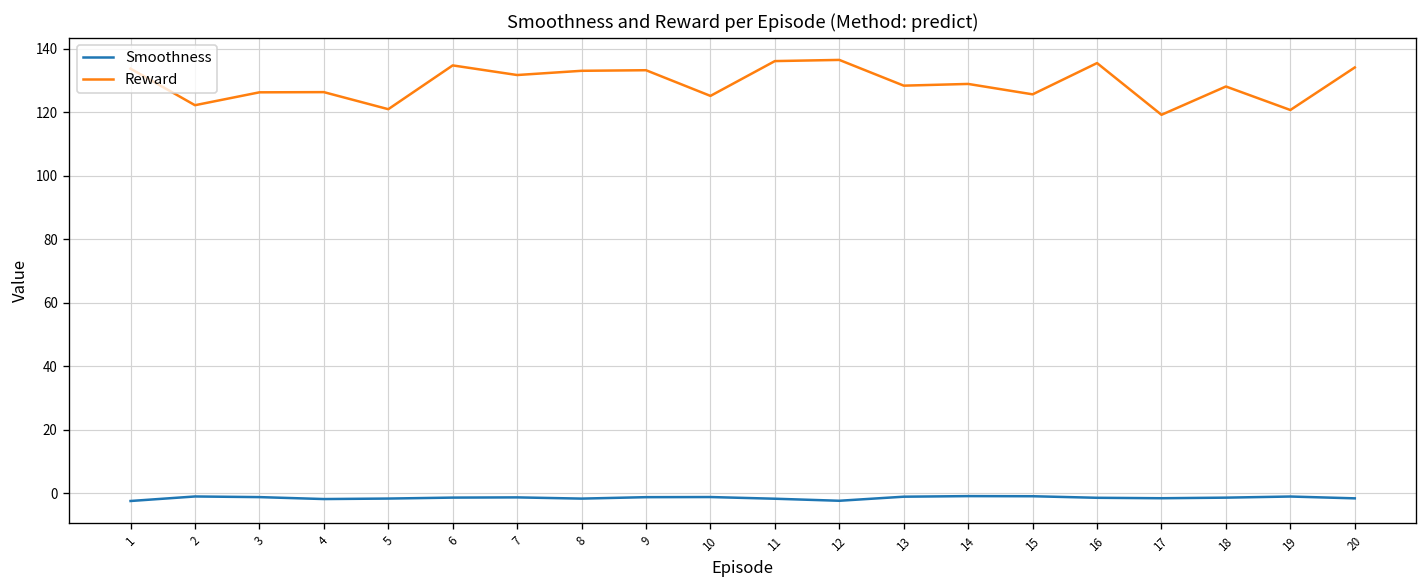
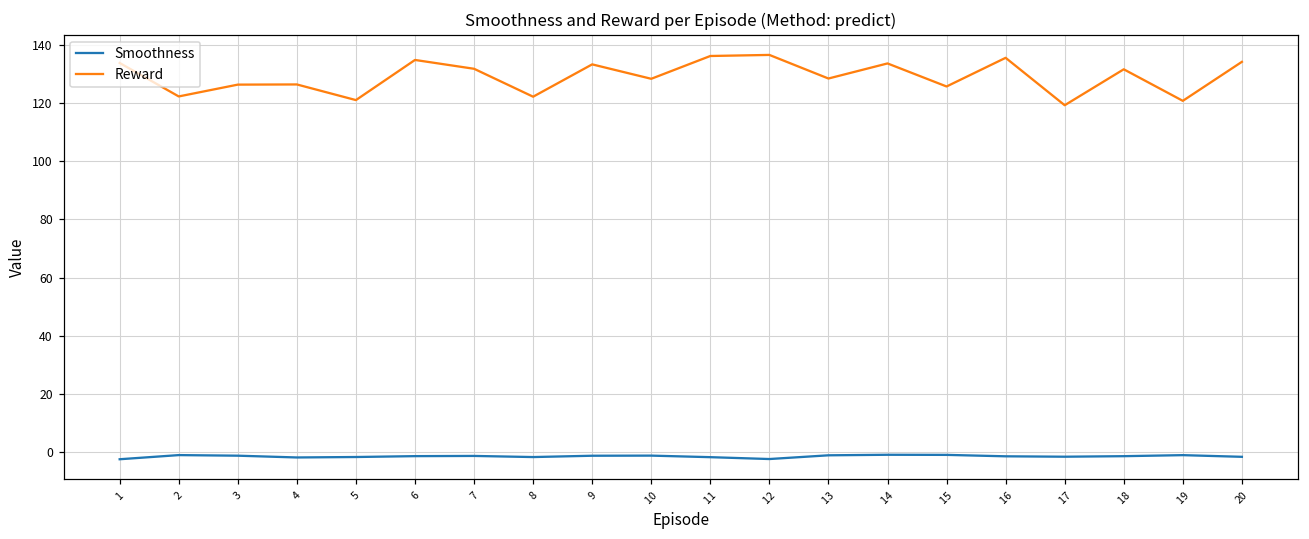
Reward, 8: 133 -> 122
Reward, 10: 125 -> 128
Reward, 14: 129 -> 134
Reward, 18: 128 -> 132
